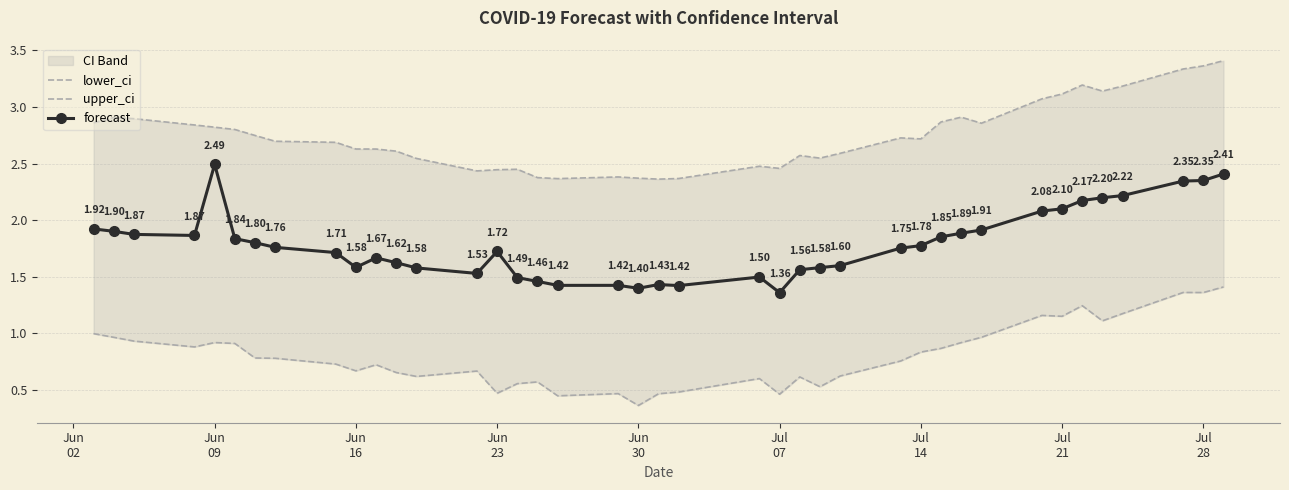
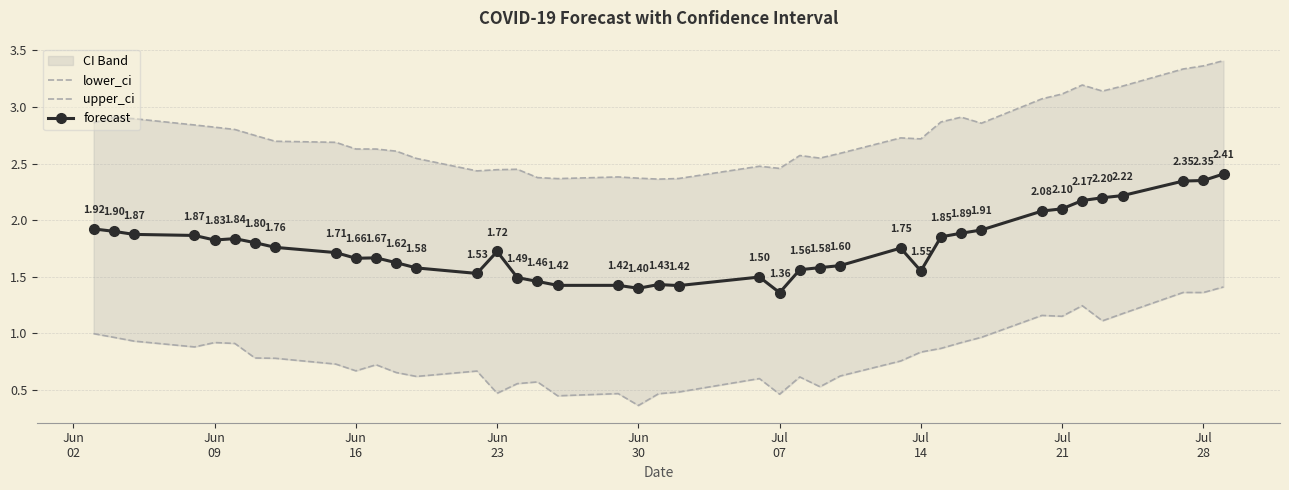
forecast, Jun 09: 2.49 -> 1.83
forecast, Jun 16: 1.58 -> 1.66
forecast, Jul 14: 1.78 -> 1.55
